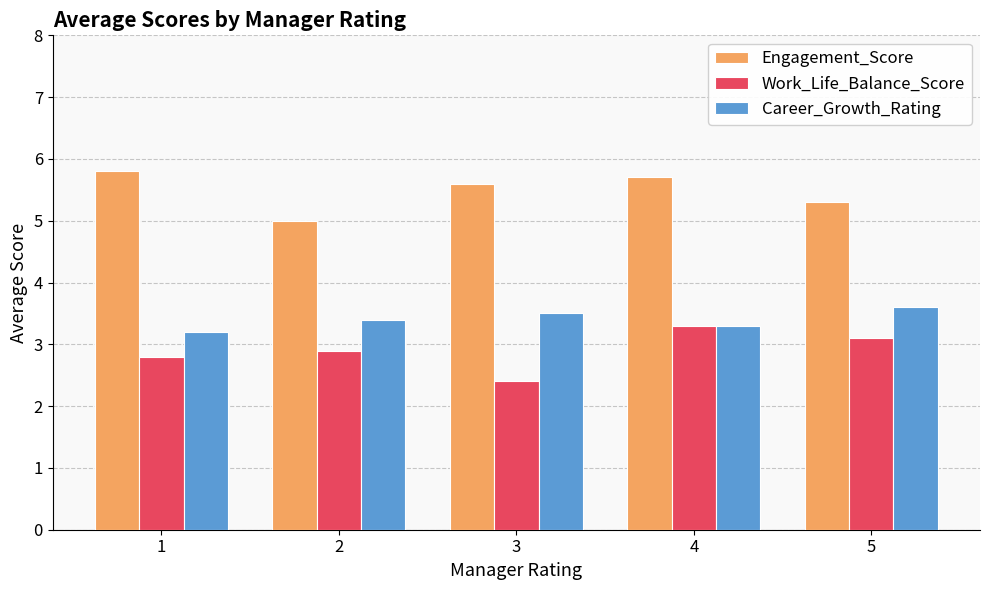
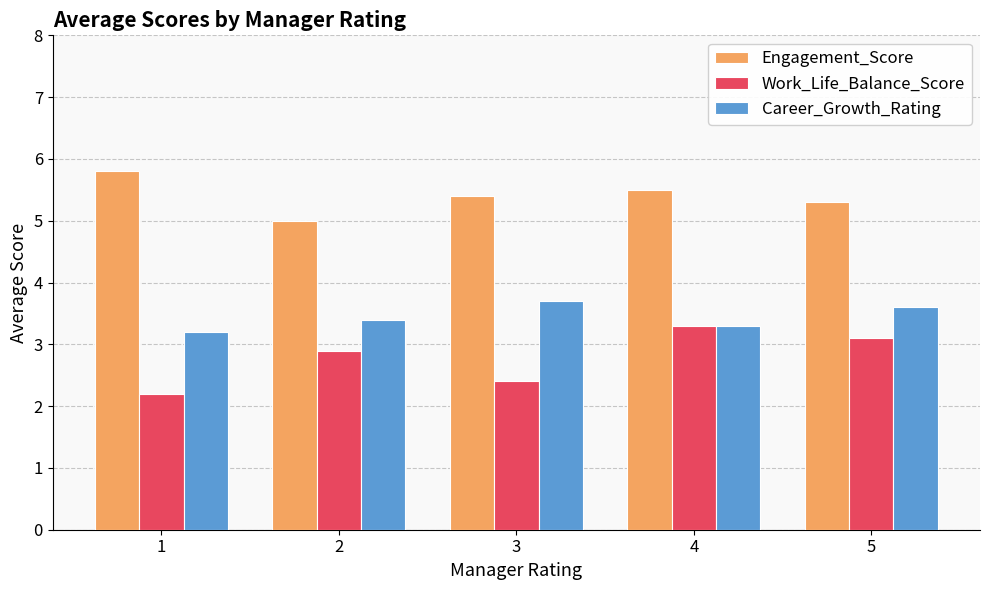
Work_Life_Balance_Score, 1: 2.8 -> 2.2
Engagement_Score, 3: 5.6 -> 5.4
Career_Growth_Rating, 3: 3.5 -> 3.7
Engagement_Score, 4: 5.7 -> 5.5
